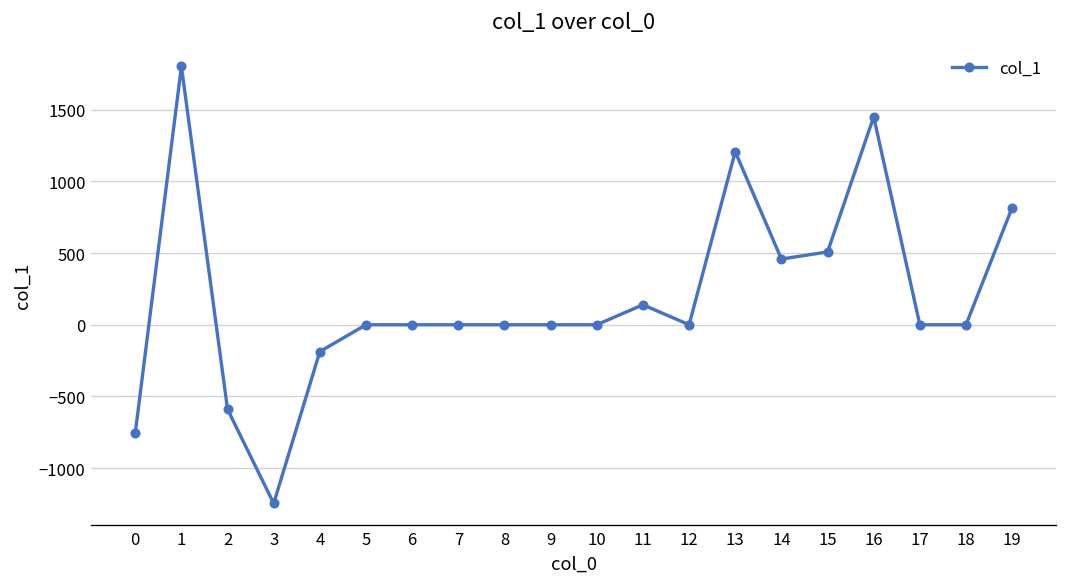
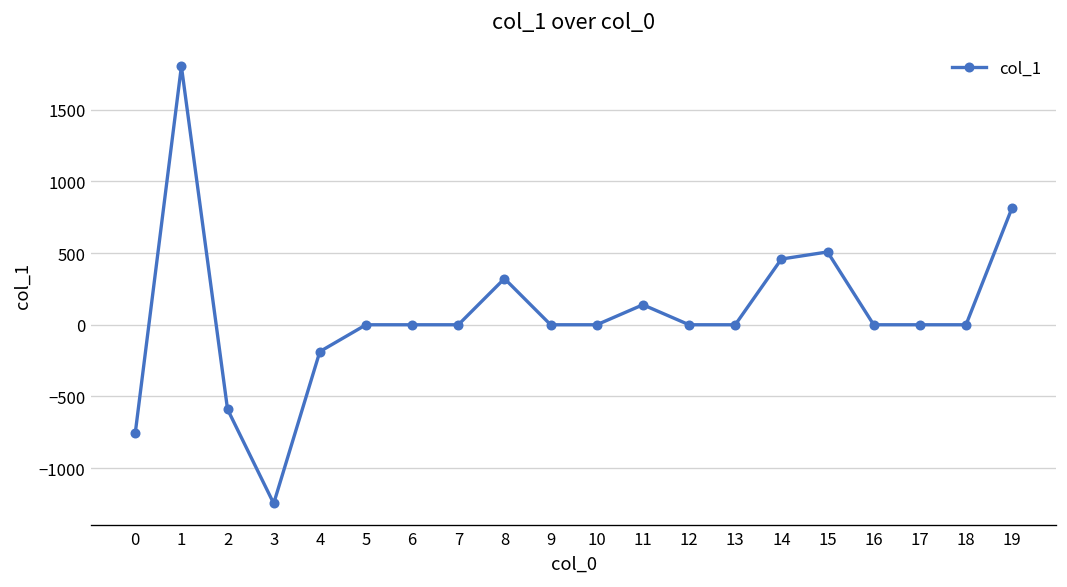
8: 0 -> 320
13: 1210 -> 0
16: 1450 -> 0
